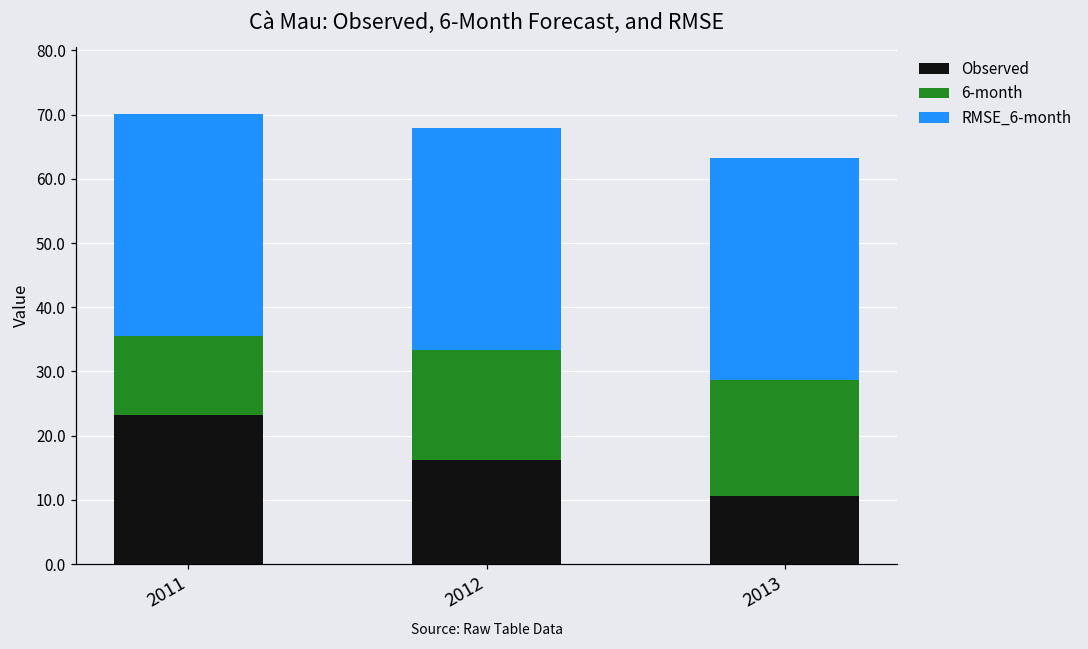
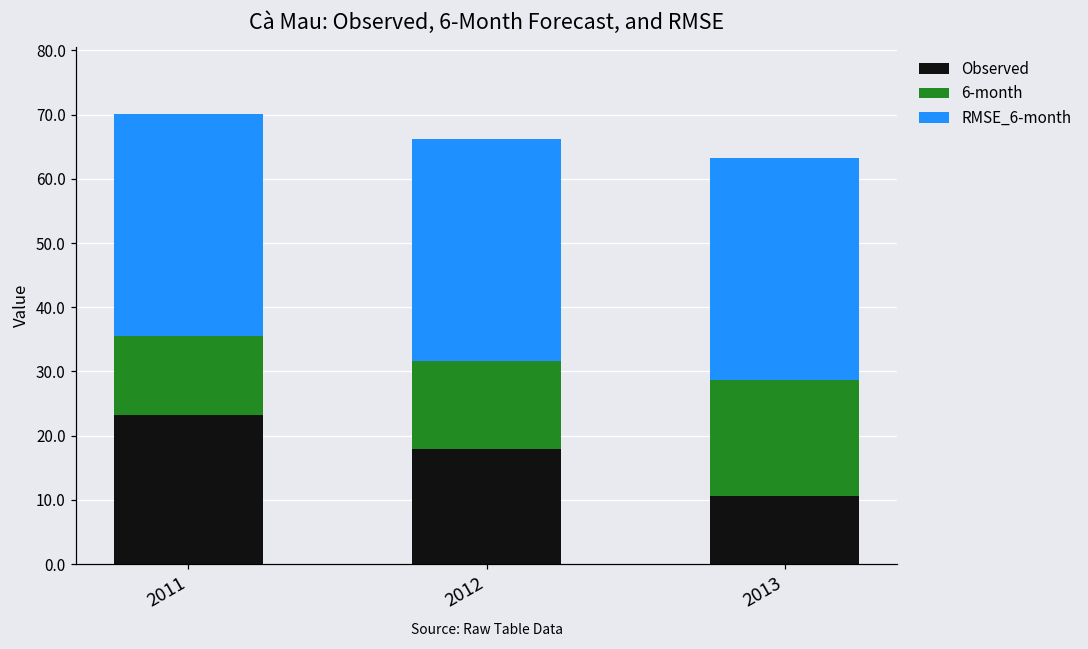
Observed, 2012: 16 -> 18
6-month, 2012: 17 -> 14
